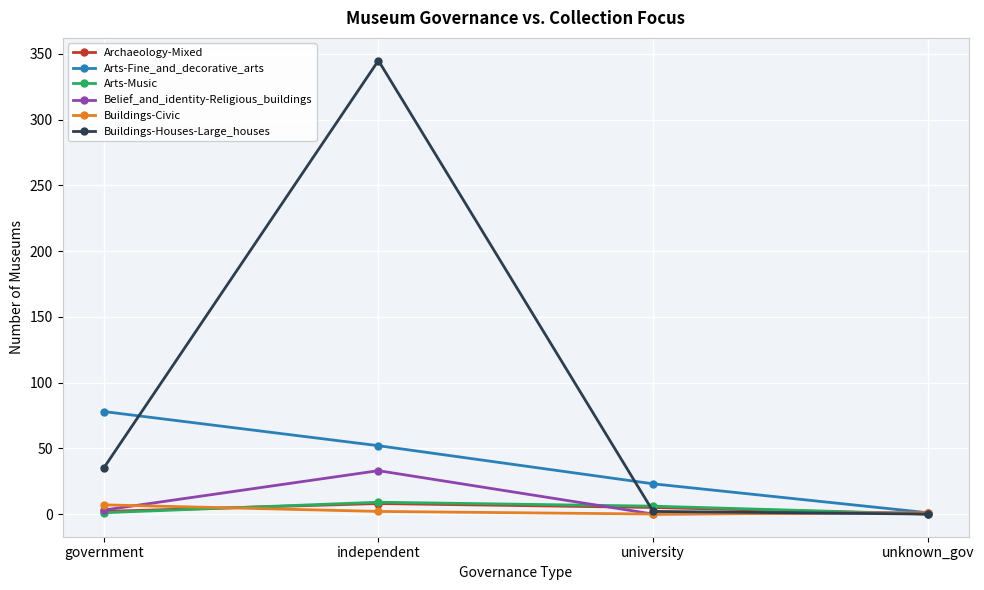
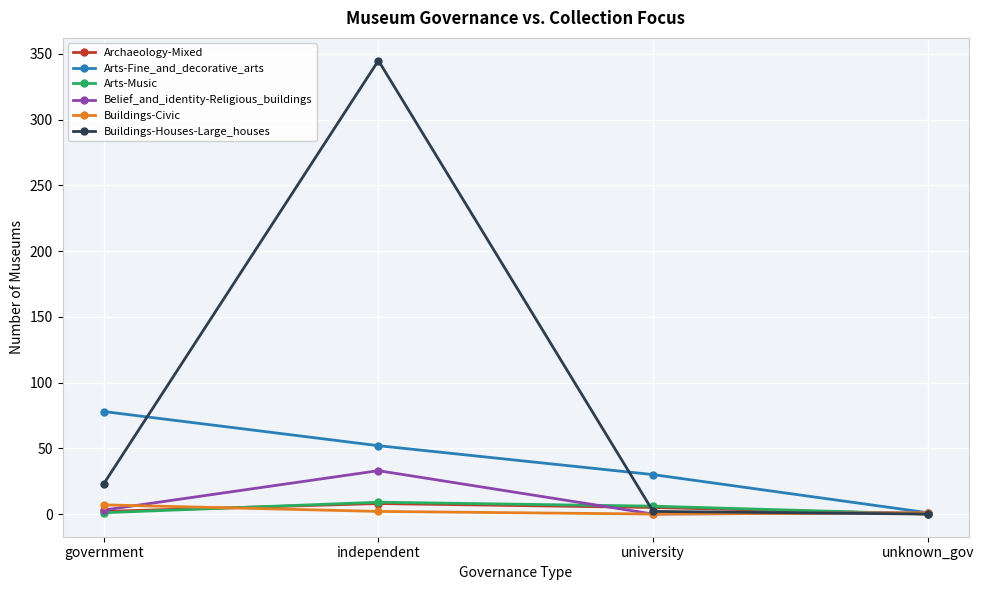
Buildings-Houses-Large_houses, government: 35 -> 23
Arts-Fine_and_decorative_arts, university: 23 -> 30
